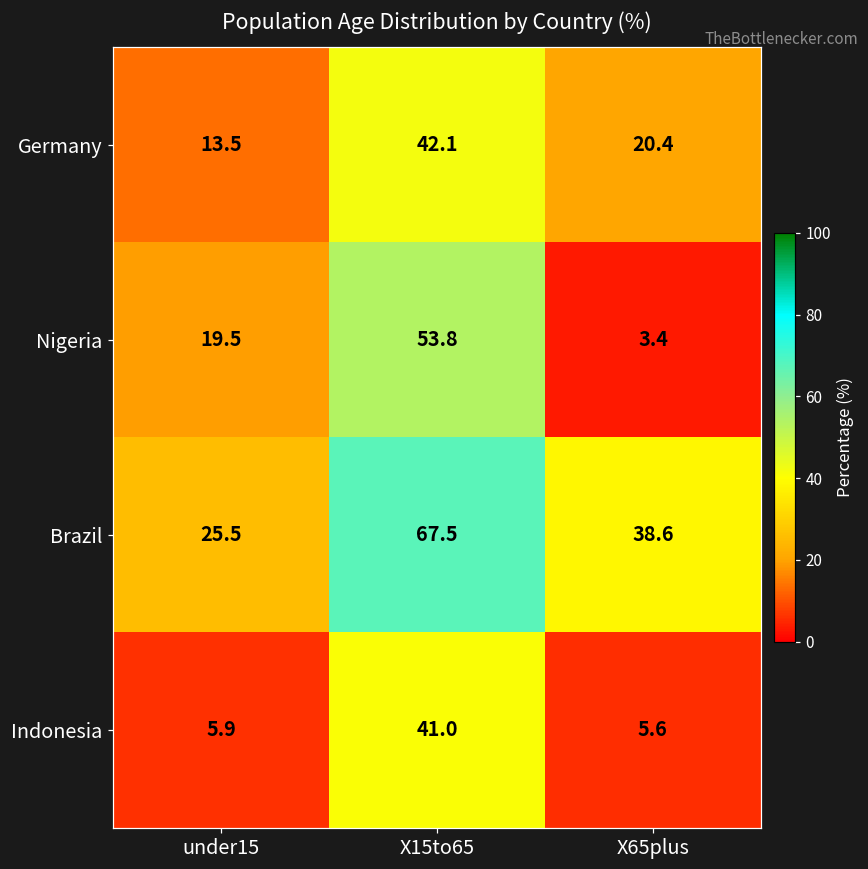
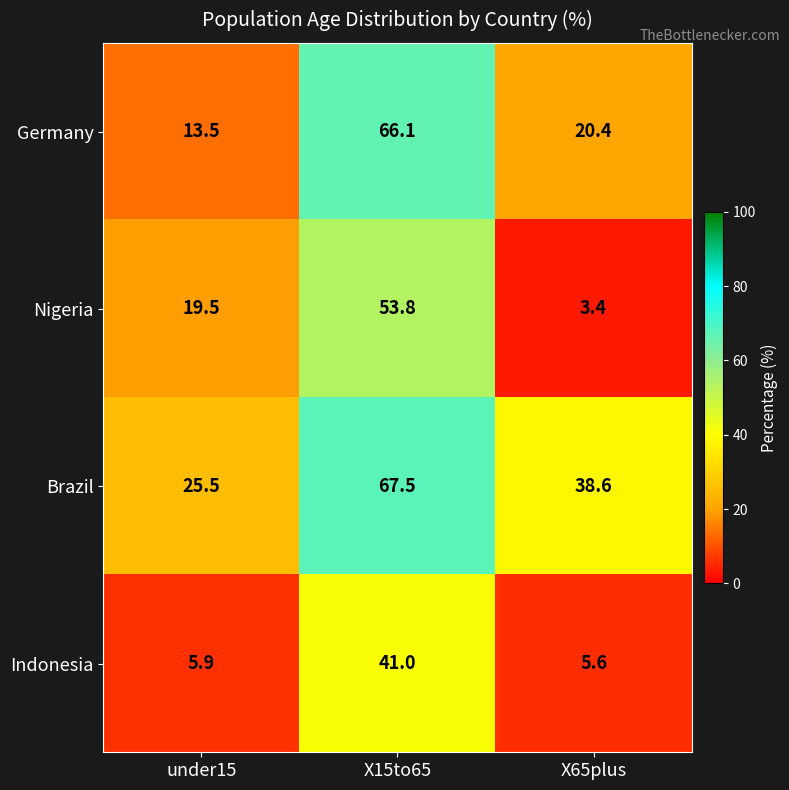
Germany, X15to65: 42.1 -> 66.1
